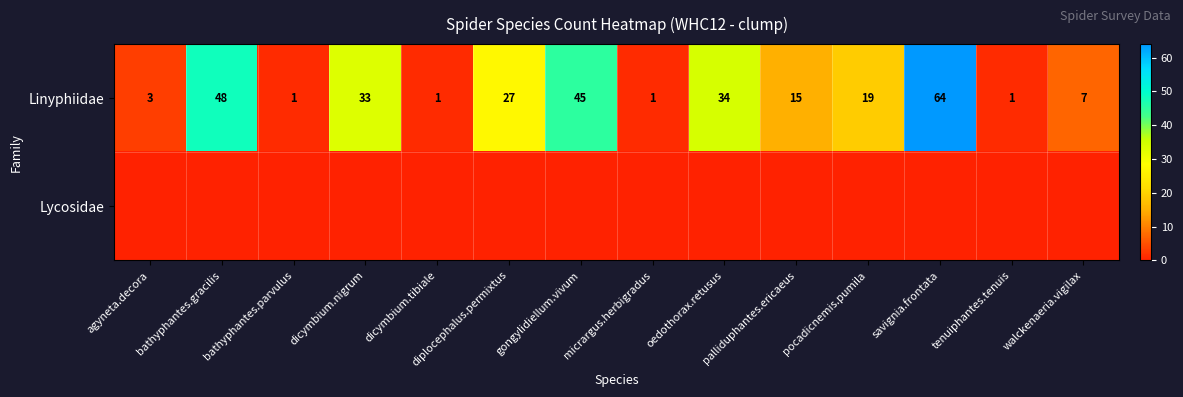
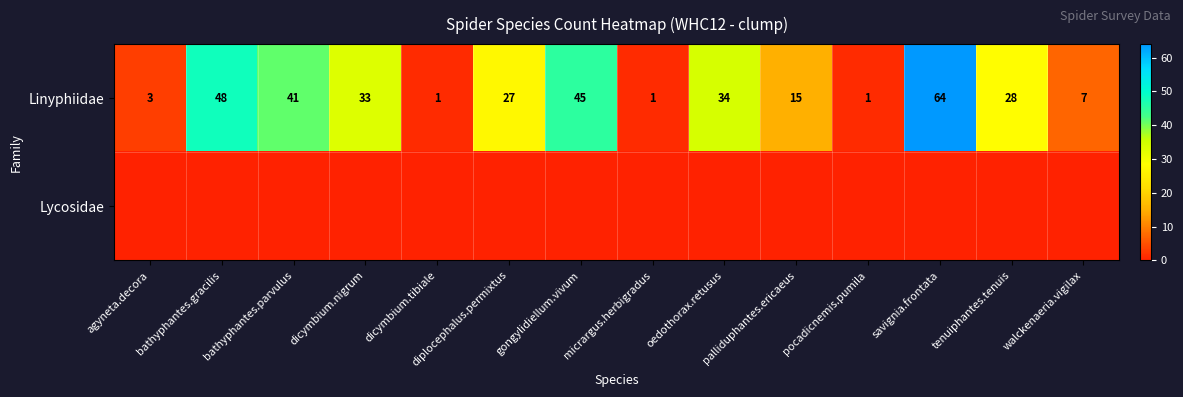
Linyphiidae, bathyphantes.parvulus: 1 -> 41
Linyphiidae, pocadicnemis.pumila: 19 -> 1
Linyphiidae, tenuiphantes.tenuis: 1 -> 28
